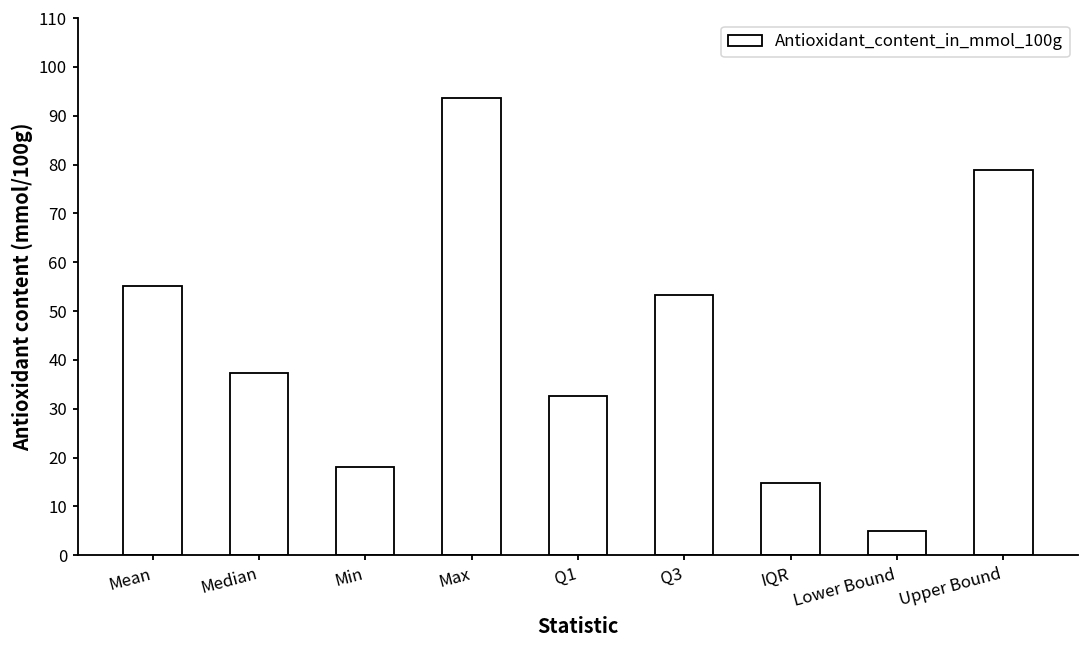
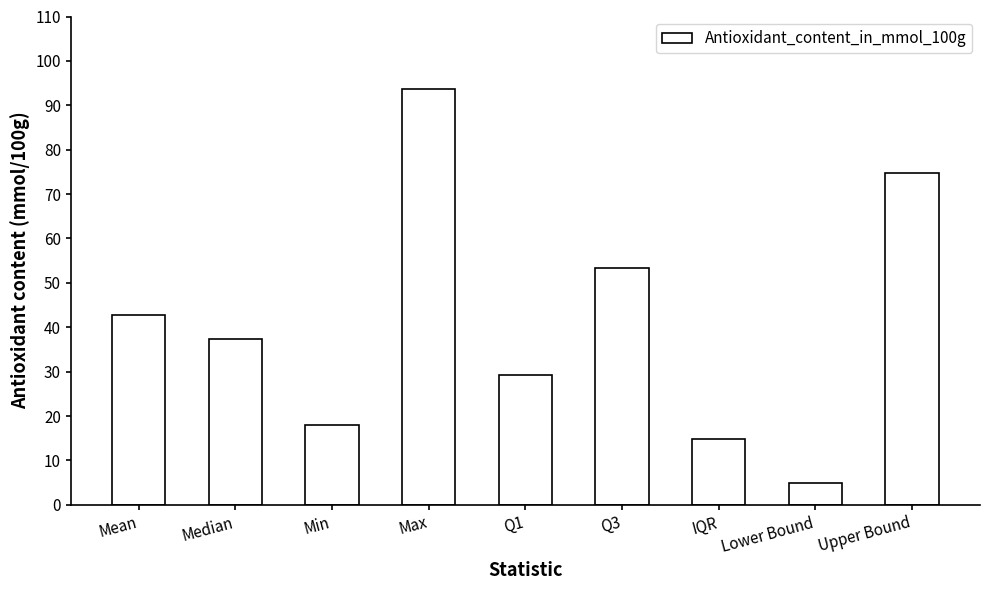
Mean: 55 -> 43
Q1: 33 -> 29
Upper Bound: 79 -> 75
